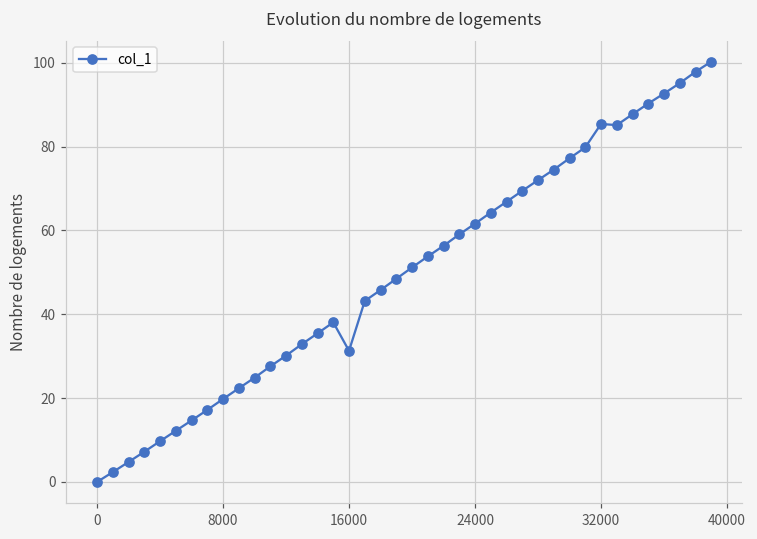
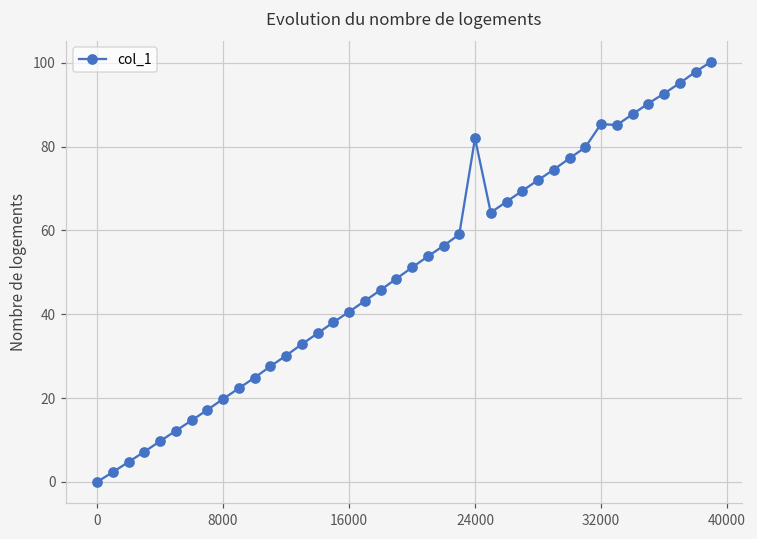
16000: 31 -> 41
24000: 62 -> 82
